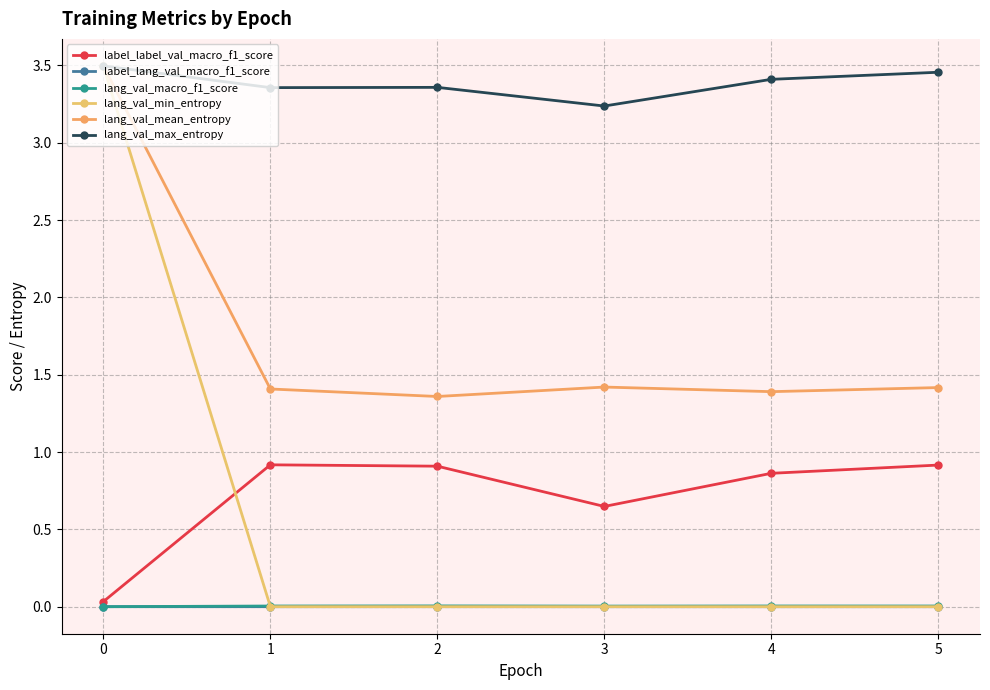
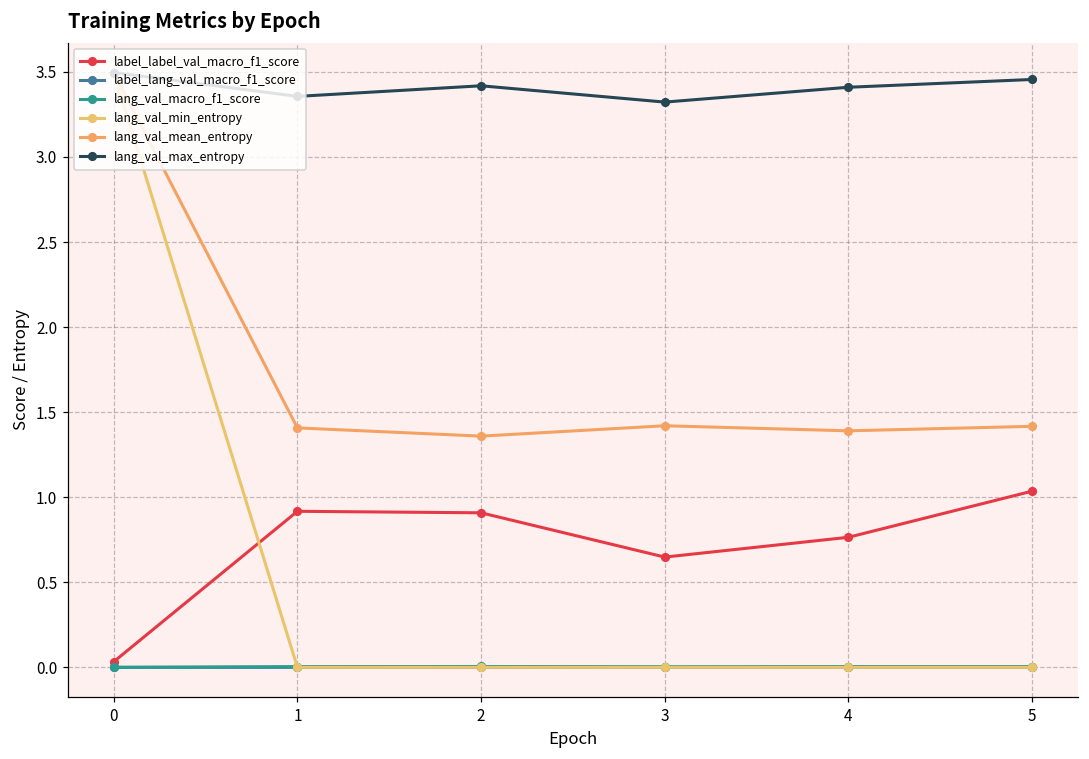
lang_val_max_entropy, 2: 3.36 -> 3.42
lang_val_max_entropy, 3: 3.24 -> 3.32
label_label_val_macro_f1_score, 4: 0.86 -> 0.76
label_label_val_macro_f1_score, 5: 0.92 -> 1.04
